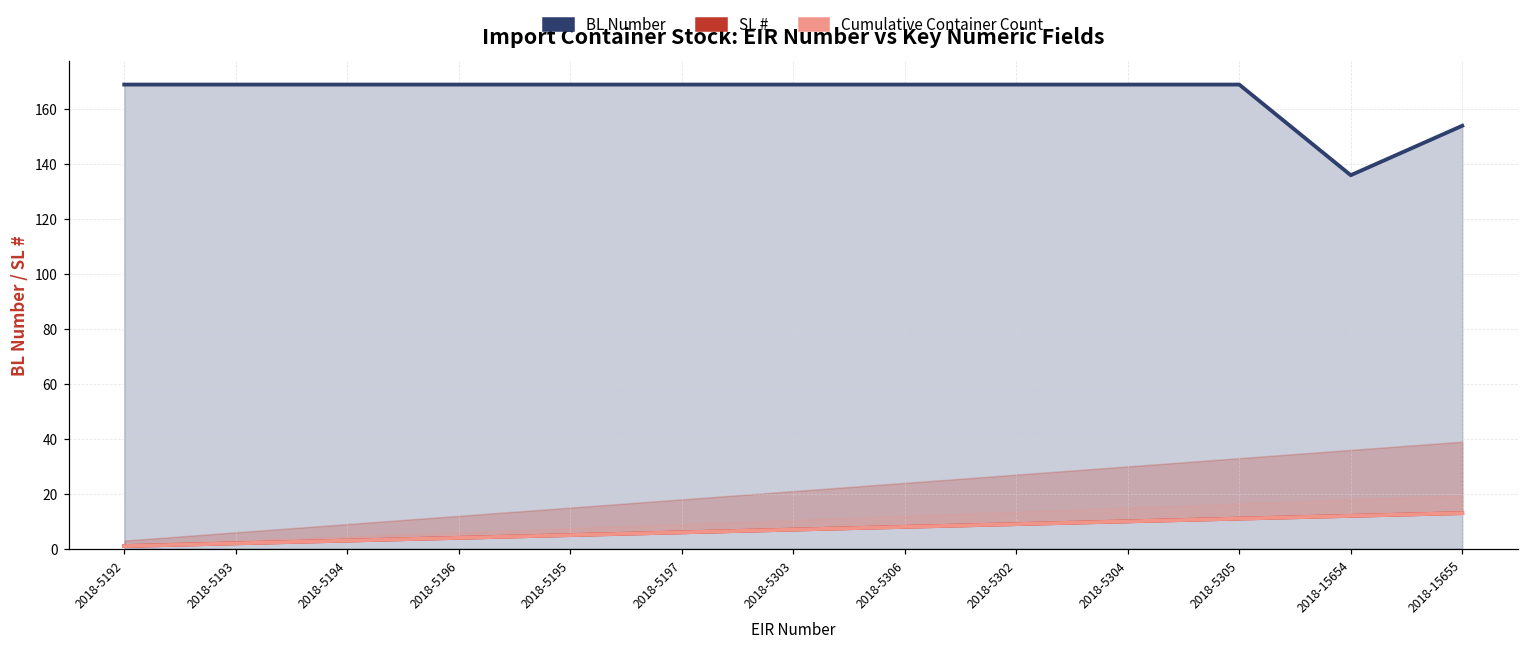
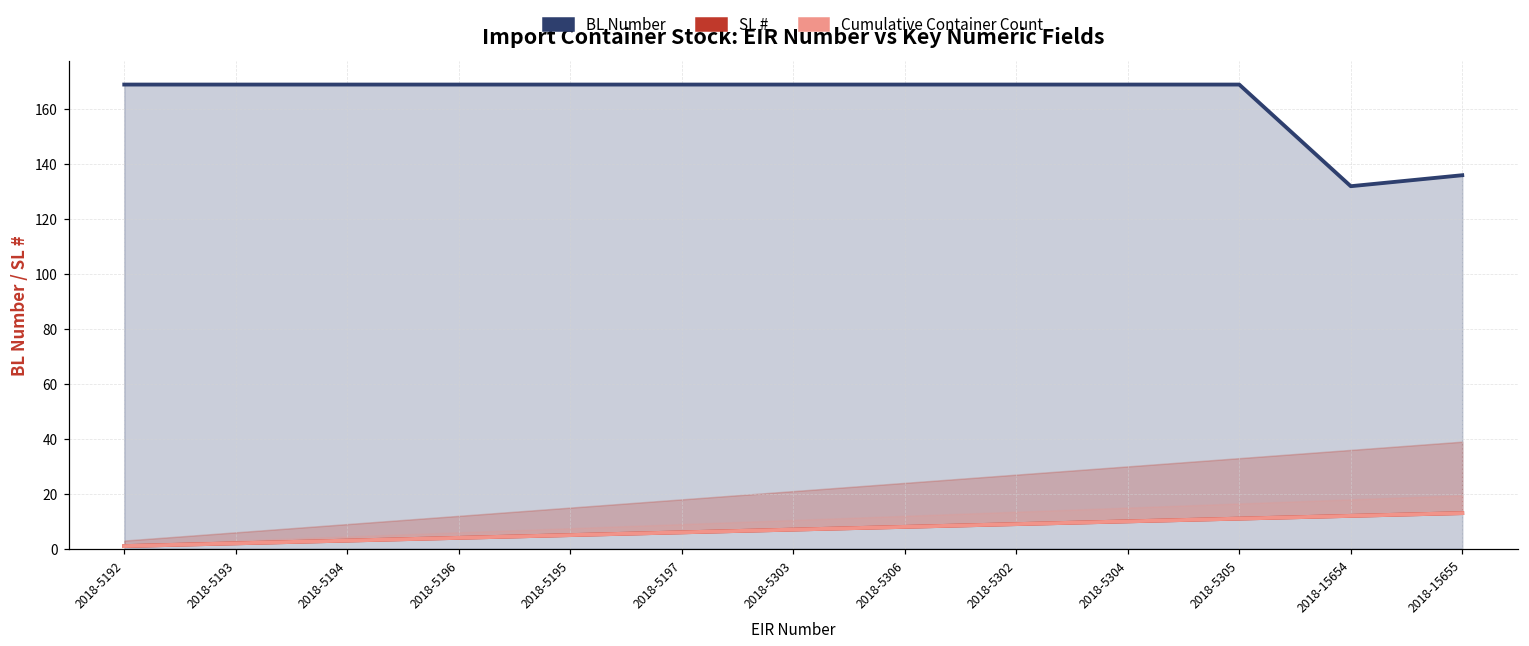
BL Number, 2018-15654: 136 -> 132
BL Number, 2018-15655: 154 -> 136
